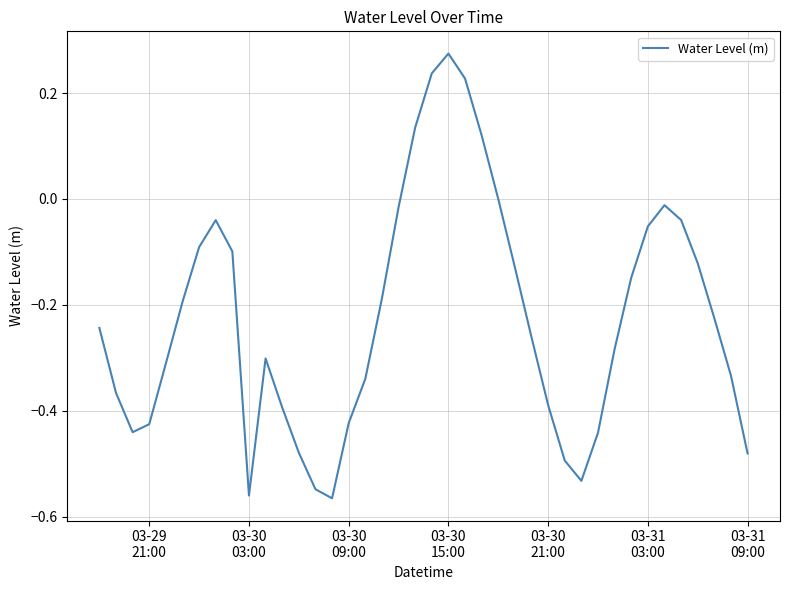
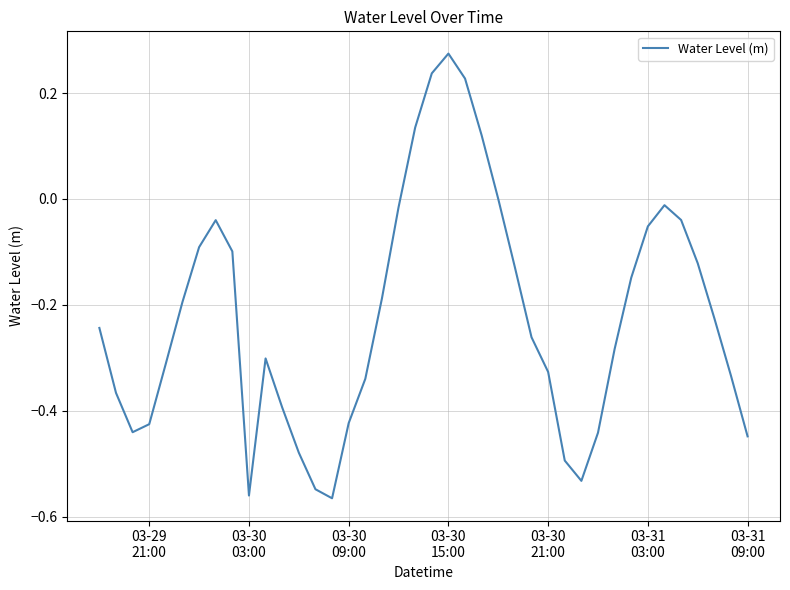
03-30 21:00: -0.39 -> -0.33
03-31 09:00: -0.48 -> -0.45
